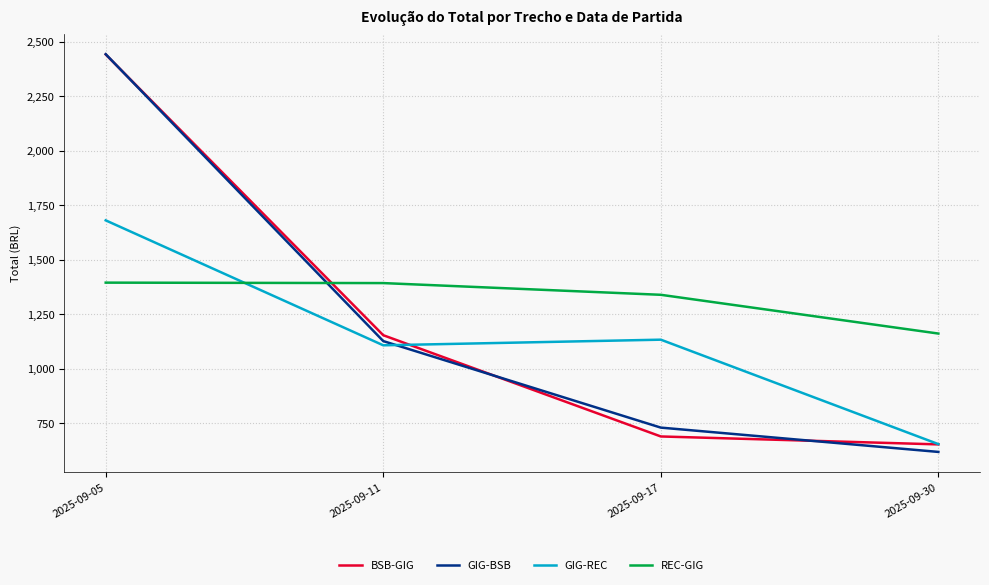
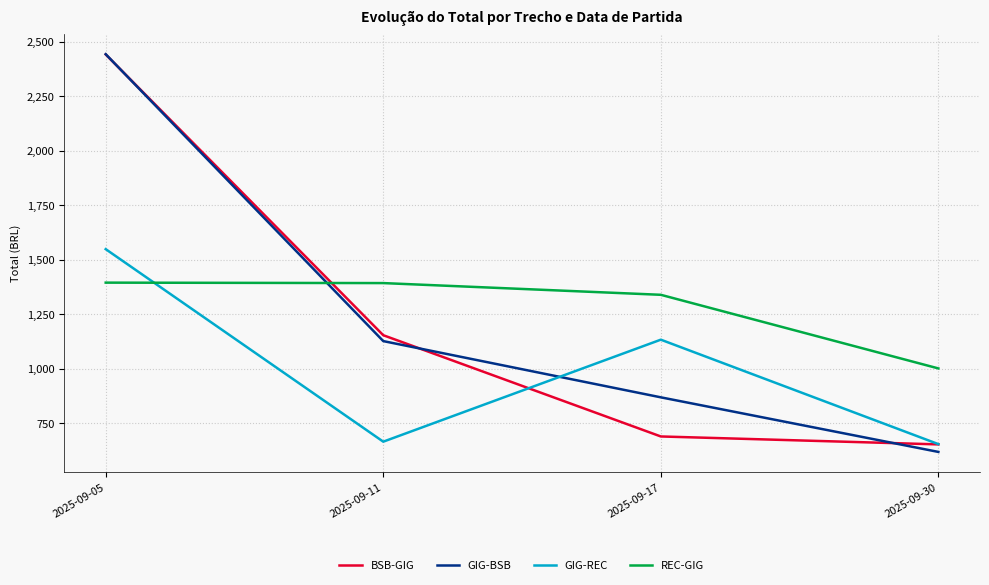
GIG-REC, 2025-09-05: 1,680 -> 1,550
GIG-REC, 2025-09-11: 1,110 -> 660
GIG-BSB, 2025-09-17: 730 -> 870
REC-GIG, 2025-09-30: 1,160 -> 1,000
